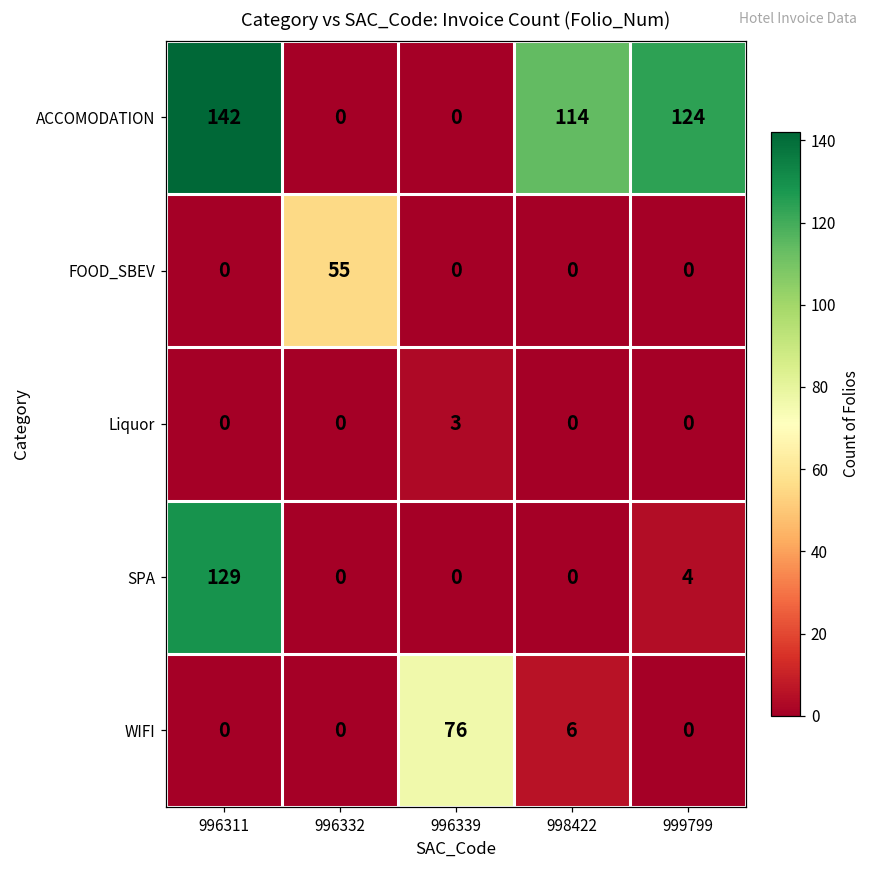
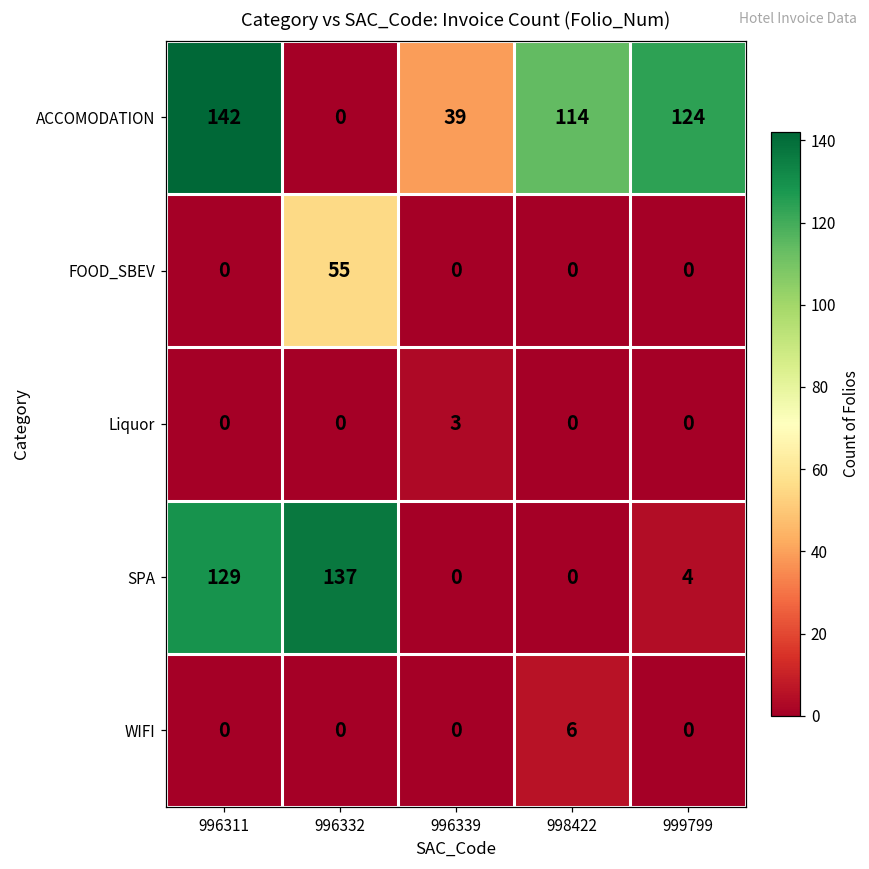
ACCOMODATION, 996339: 0 -> 39
SPA, 996332: 0 -> 137
WIFI, 996339: 76 -> 0
